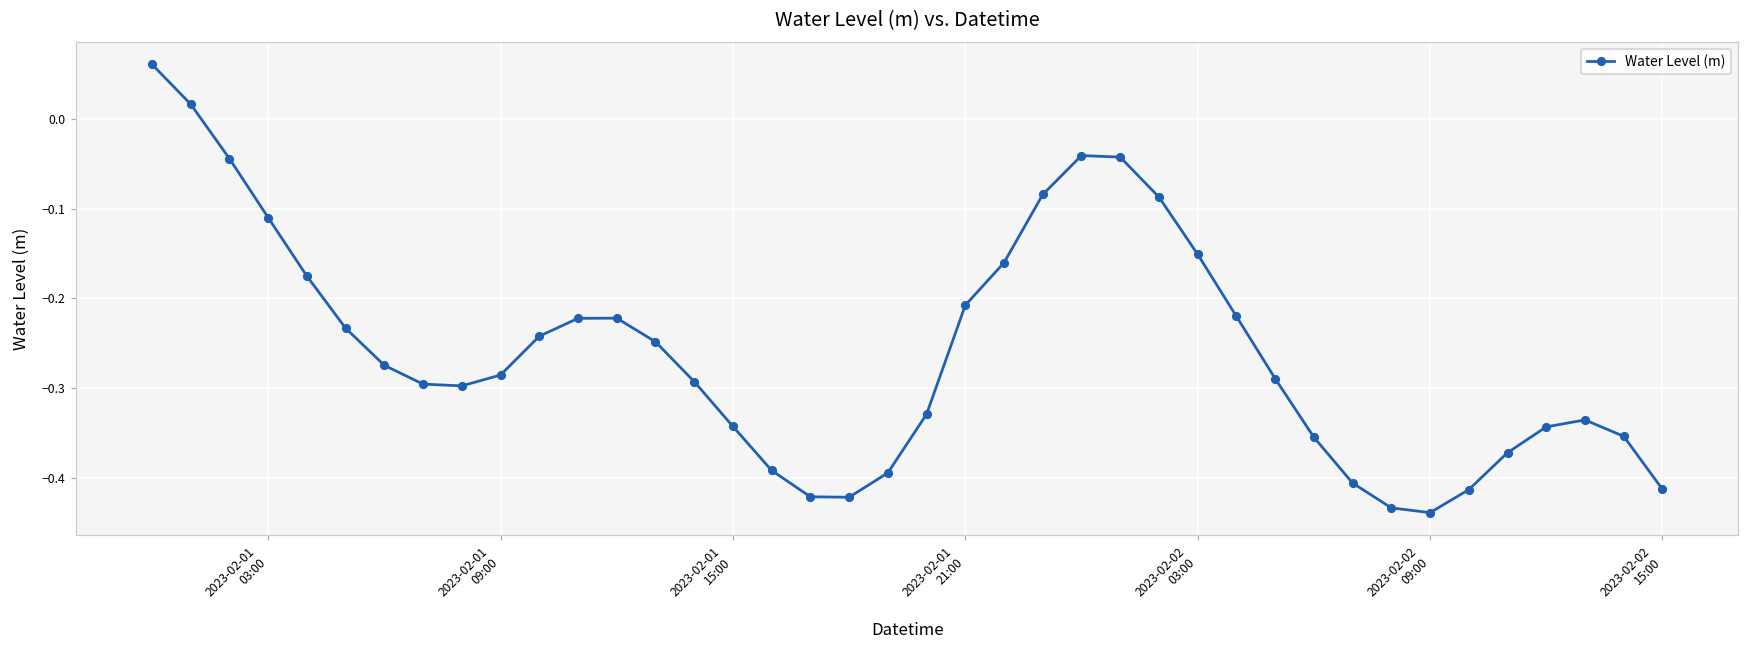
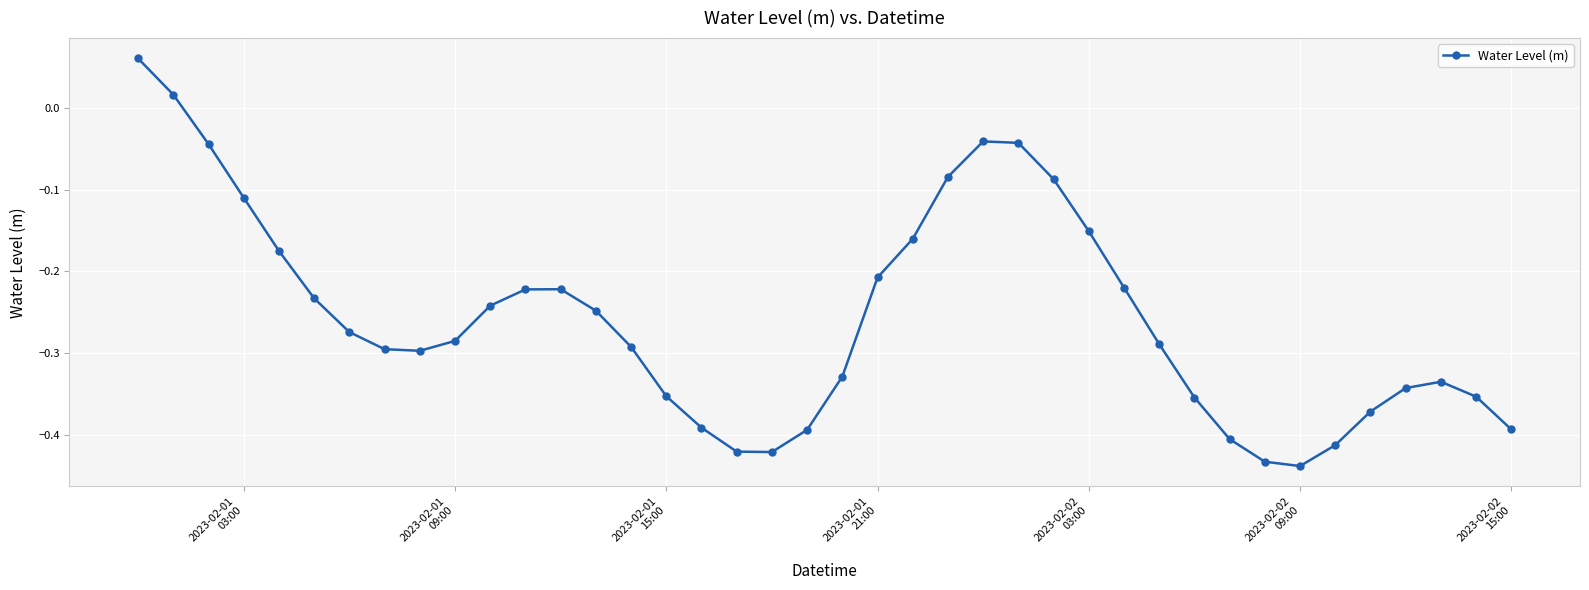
2023-02-01 15:00: -0.34 -> -0.35
2023-02-02 15:00: -0.41 -> -0.39
